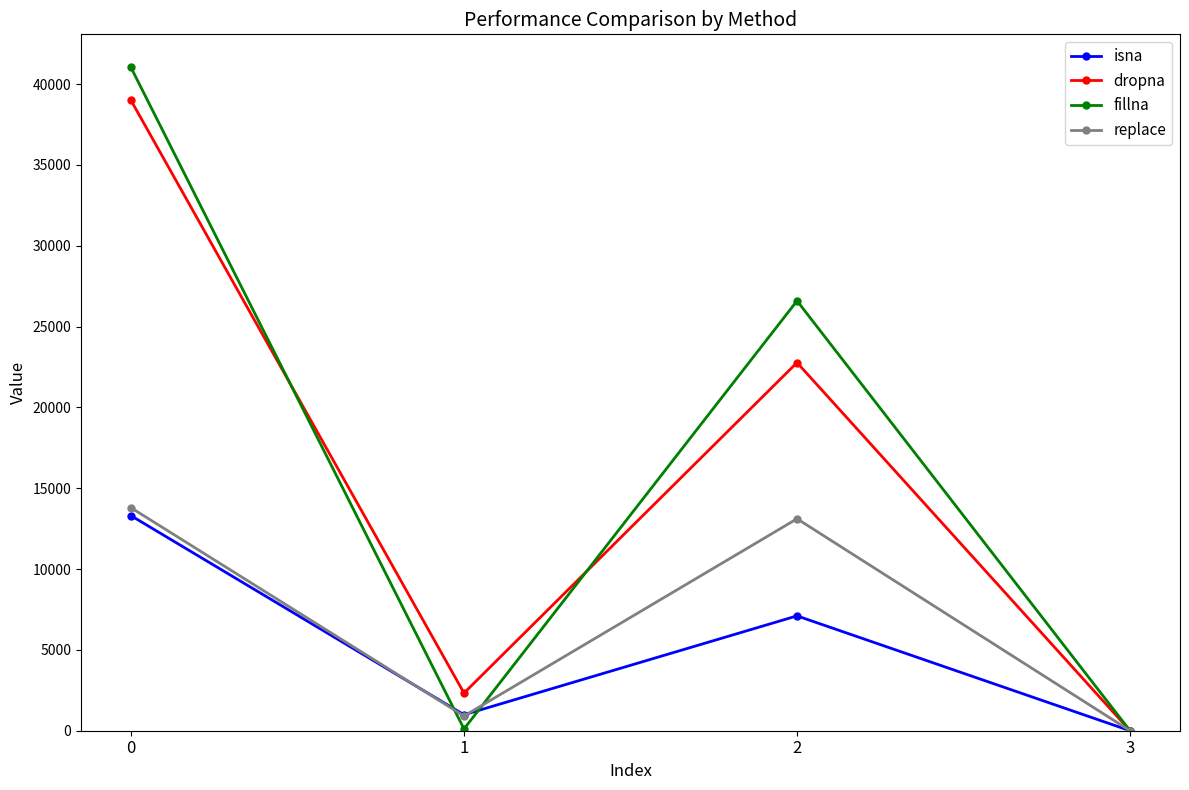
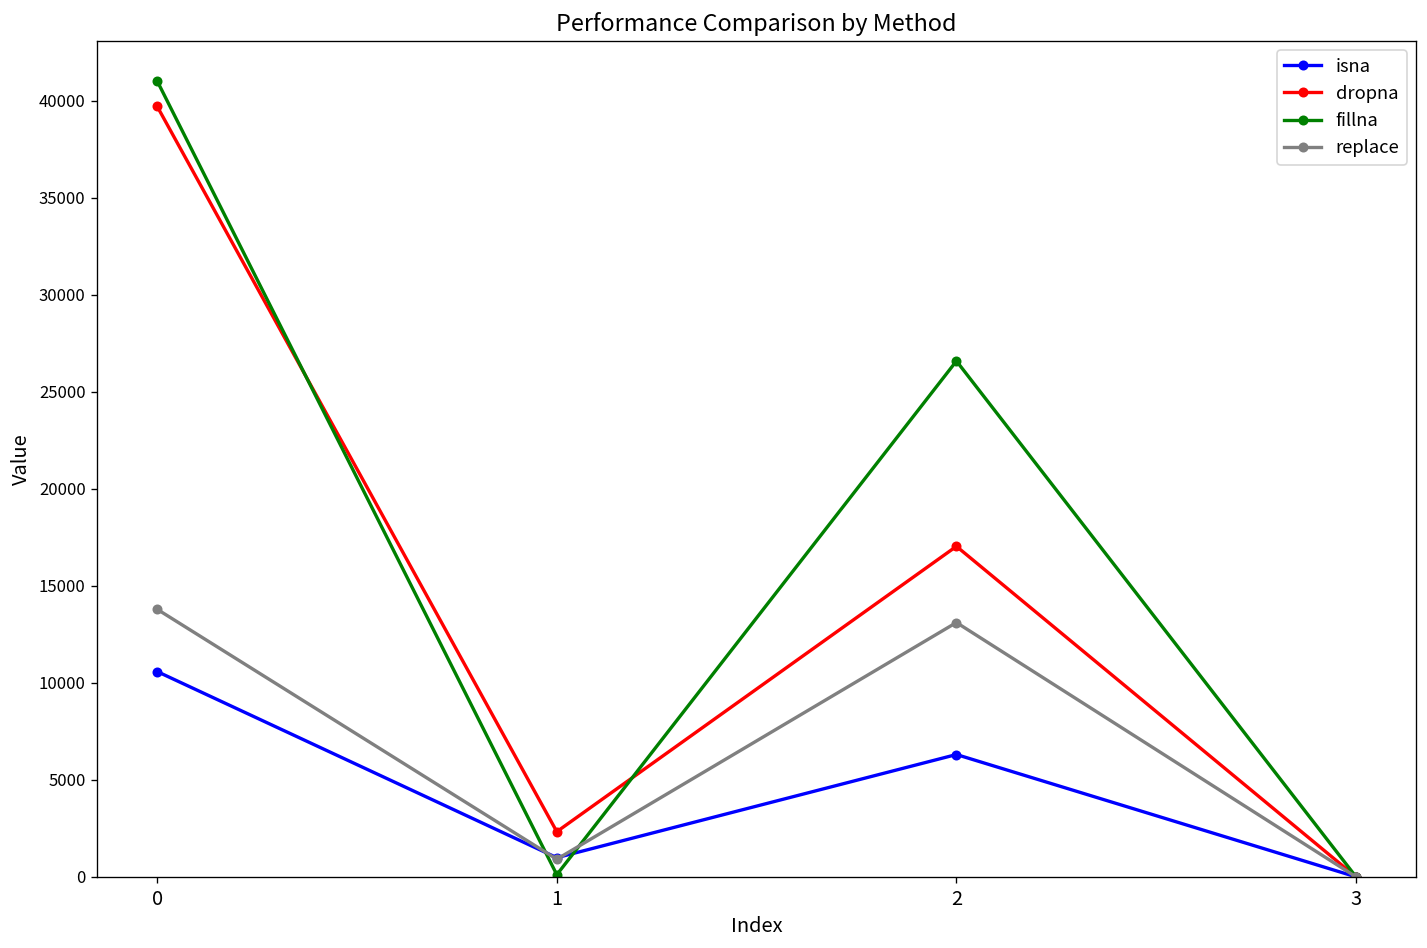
isna, 0: 13300 -> 10600
dropna, 0: 39000 -> 39700
isna, 2: 7100 -> 6300
dropna, 2: 22800 -> 17000
